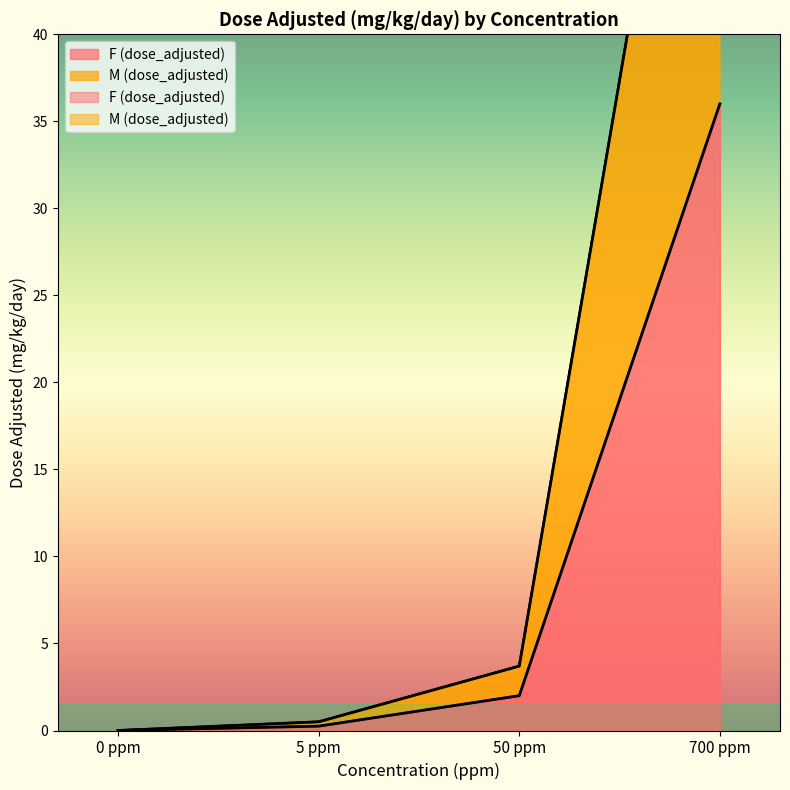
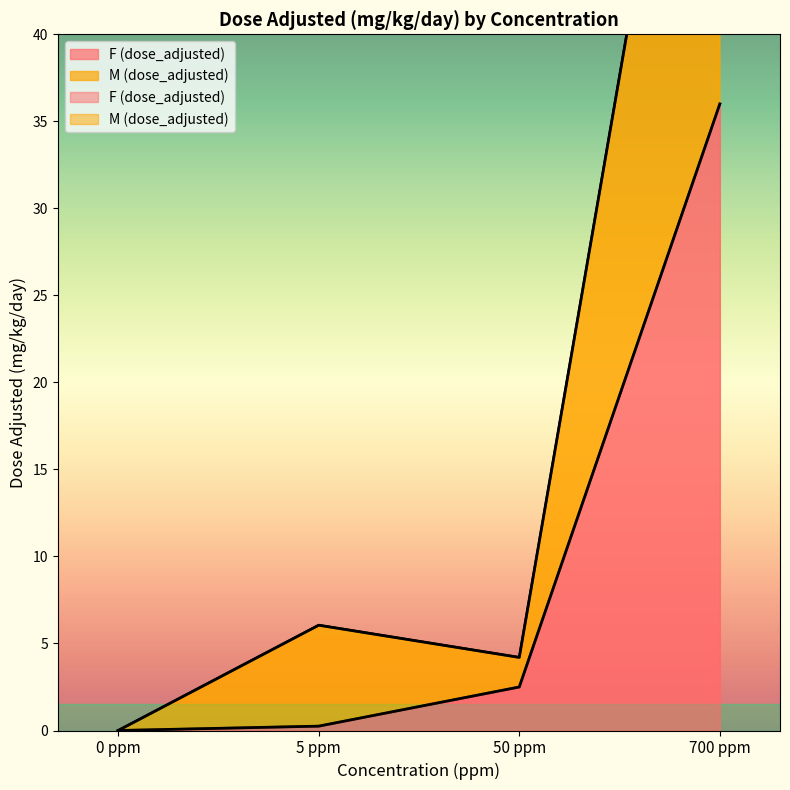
M (dose_adjusted), 5 ppm: 0.3 -> 5.8
F (dose_adjusted), 50 ppm: 2.0 -> 2.5
